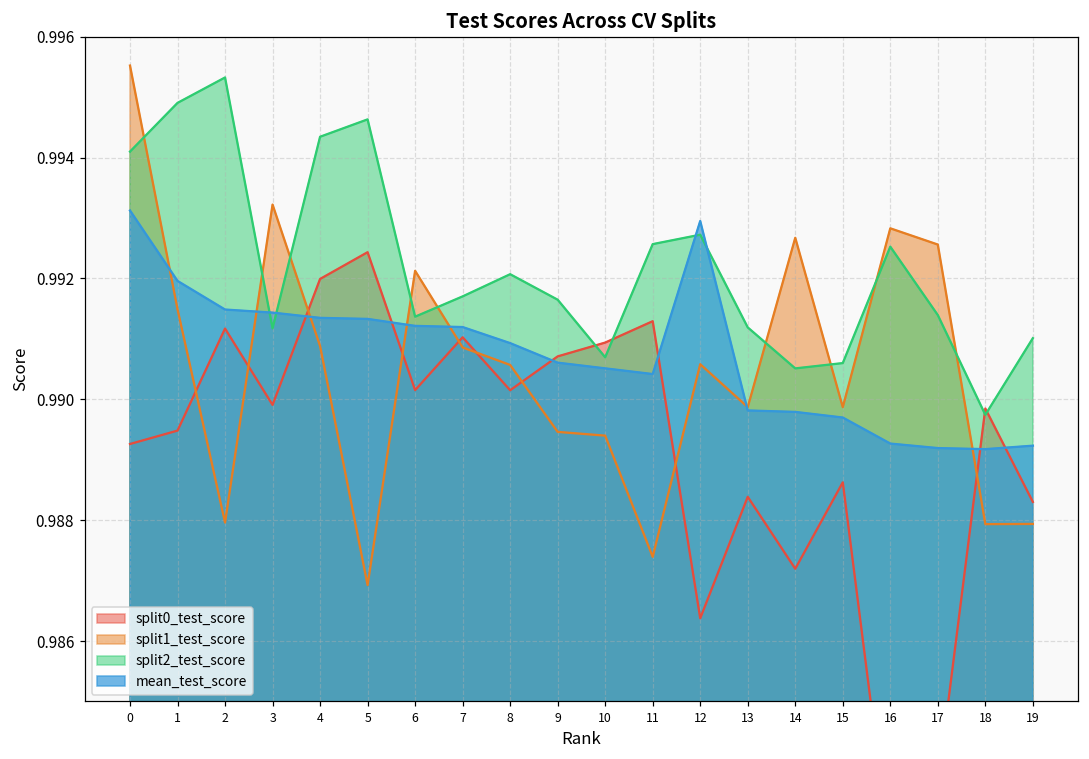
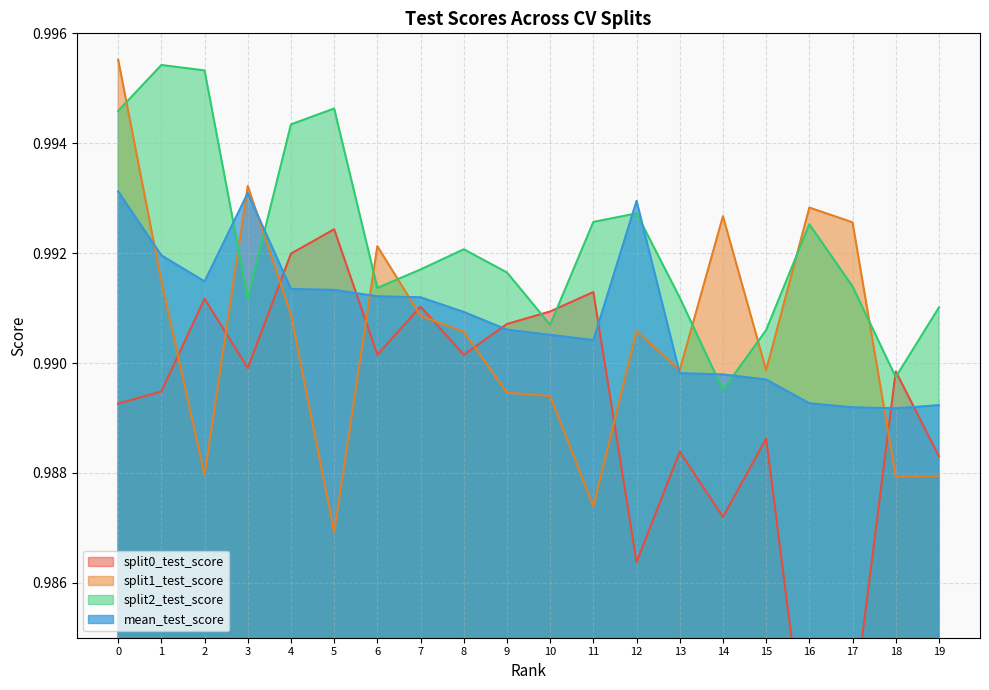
split2_test_score, 0: 0.9941 -> 0.9946
split2_test_score, 1: 0.9949 -> 0.9954
mean_test_score, 3: 0.9914 -> 0.9931
split2_test_score, 14: 0.9905 -> 0.9895
